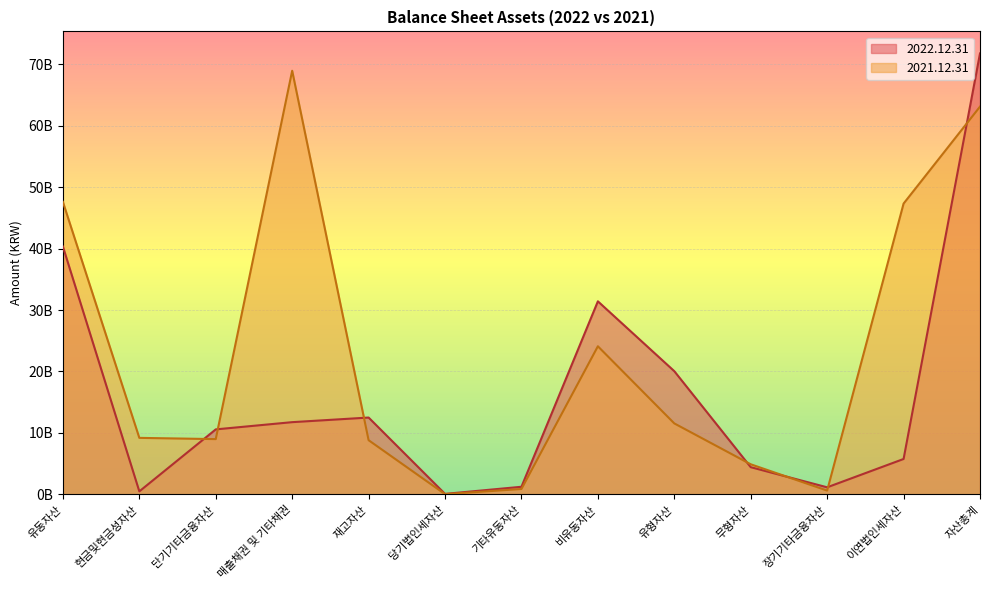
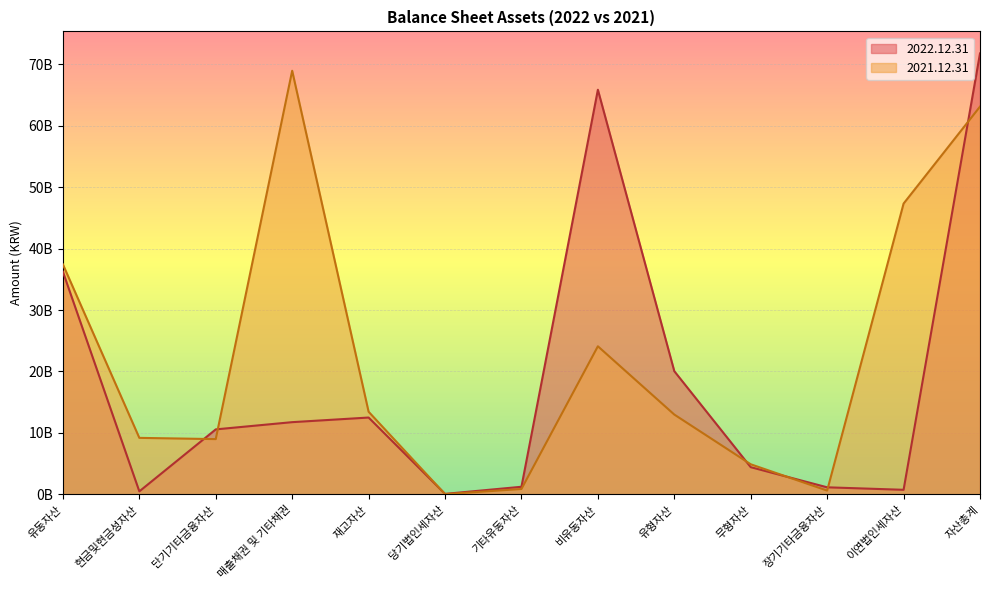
2022.12.31, 유동자산: 40000000000 -> 36000000000
2021.12.31, 유동자산: 48000000000 -> 37000000000
2021.12.31, 재고자산: 9000000000 -> 13000000000
2022.12.31, 비유동자산: 31000000000 -> 66000000000
2021.12.31, 유형자산: 12000000000 -> 13000000000
2022.12.31, 이연법인세자산: 6000000000 -> 1000000000
